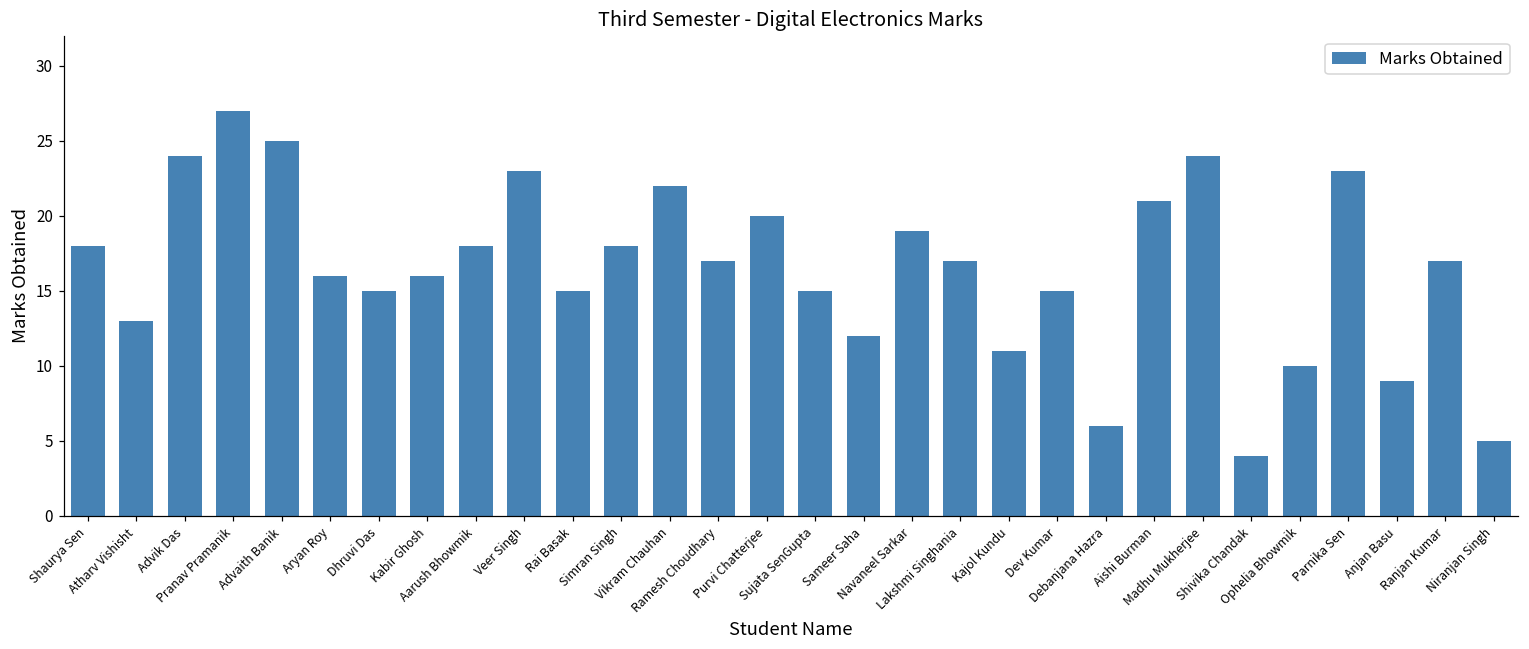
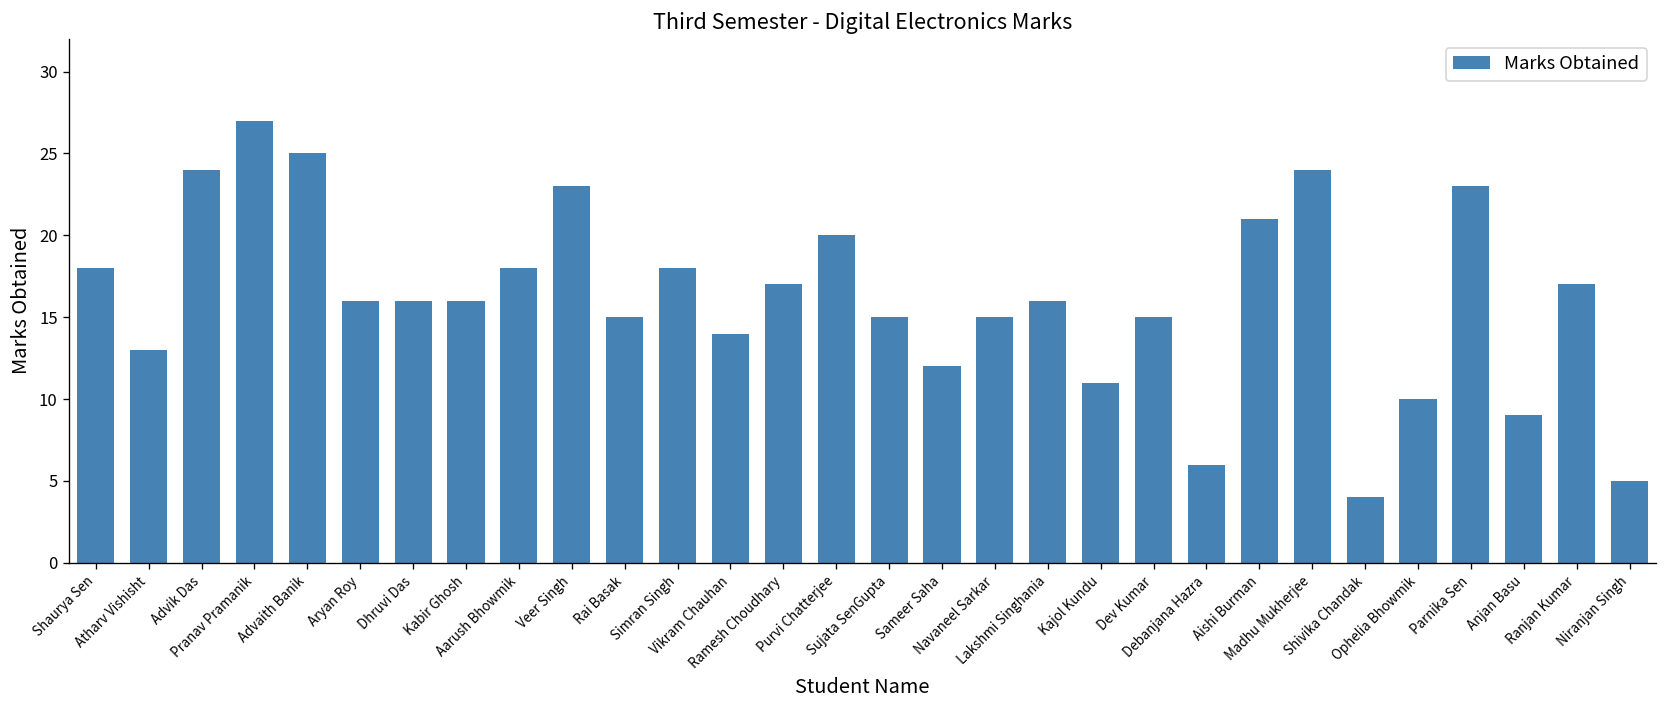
Dhruvi Das: 15 -> 16
Vikram Chauhan: 22 -> 14
Navaneel Sarkar: 19 -> 15
Lakshmi Singhania: 17 -> 16
